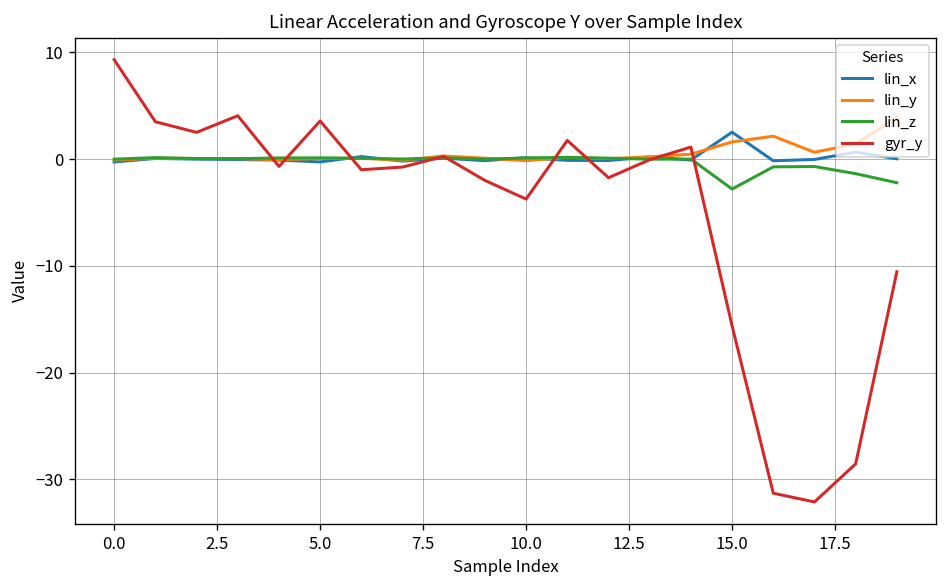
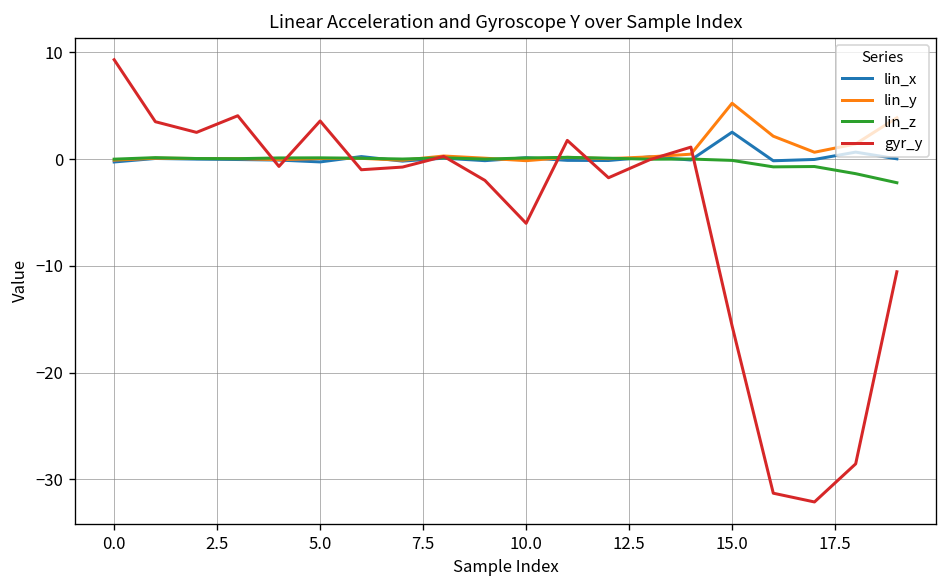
gyr_y, 10.0: -4 -> -6
lin_y, 15.0: 2 -> 5
lin_z, 15.0: -3 -> 0
